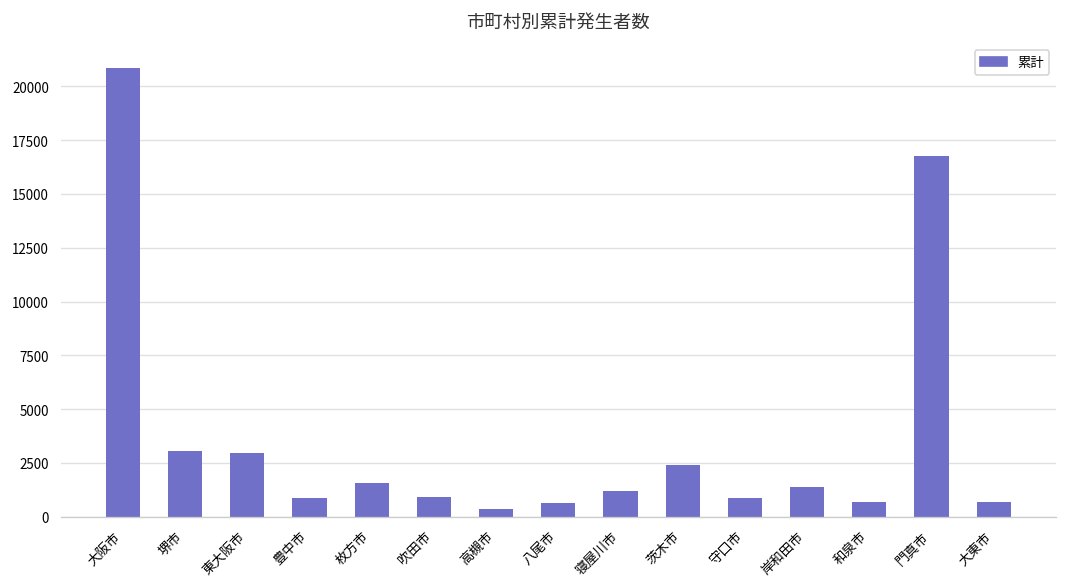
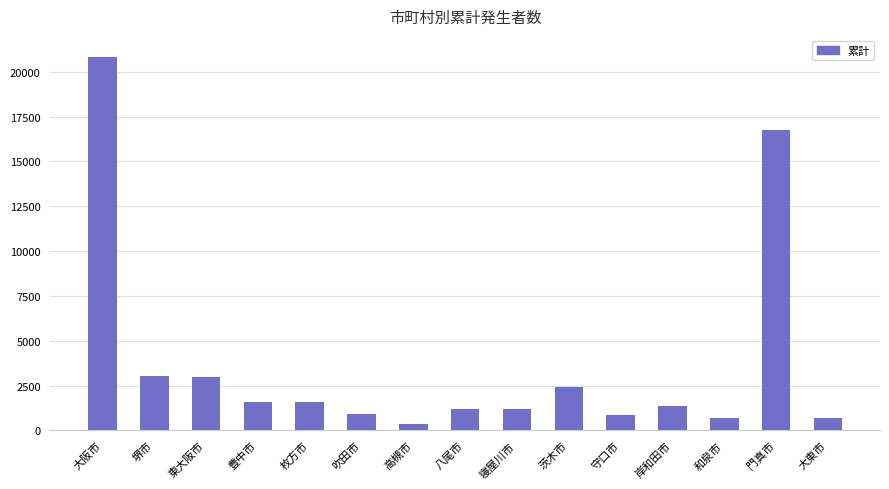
豊中市: 900 -> 1600
八尾市: 700 -> 1200
